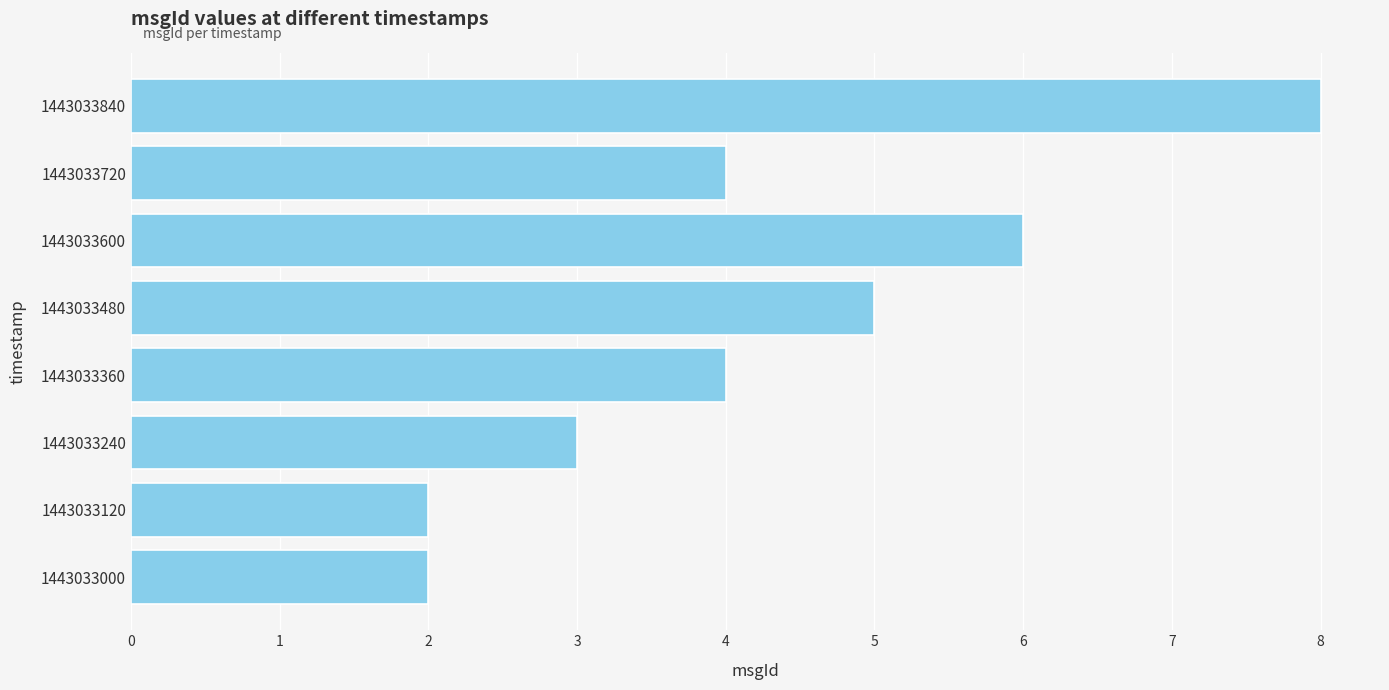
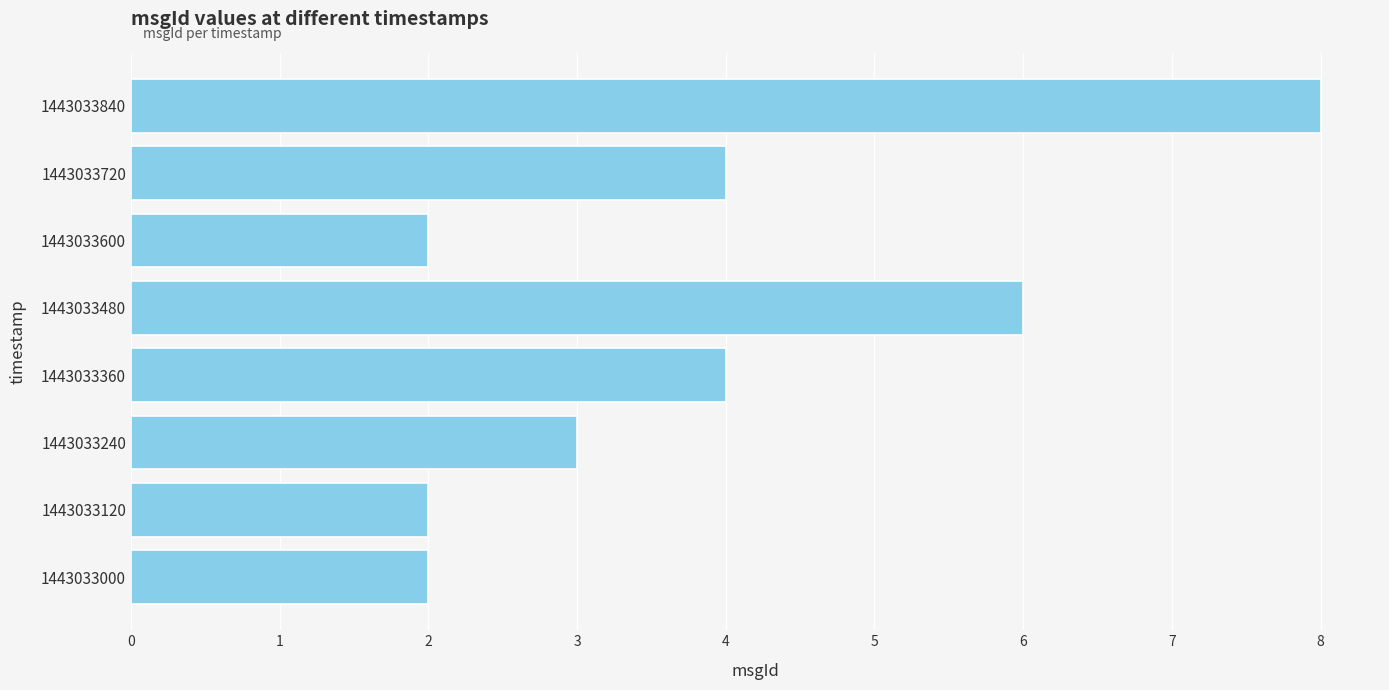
1443033600: 6 -> 2
1443033480: 5 -> 6
